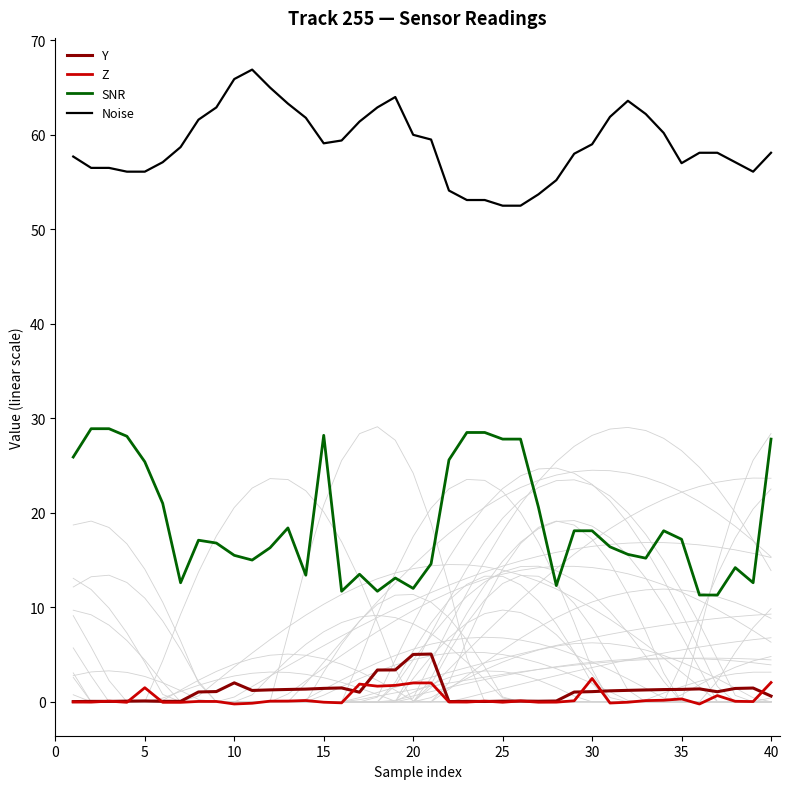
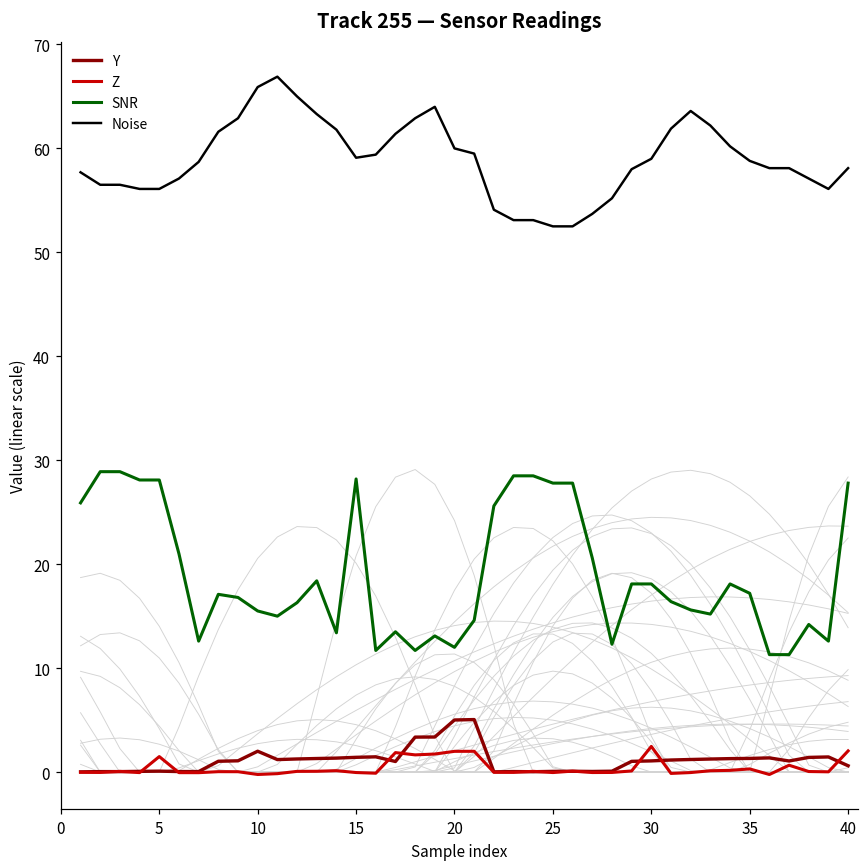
SNR, 5: 25 -> 28
Noise, 35: 57 -> 59
